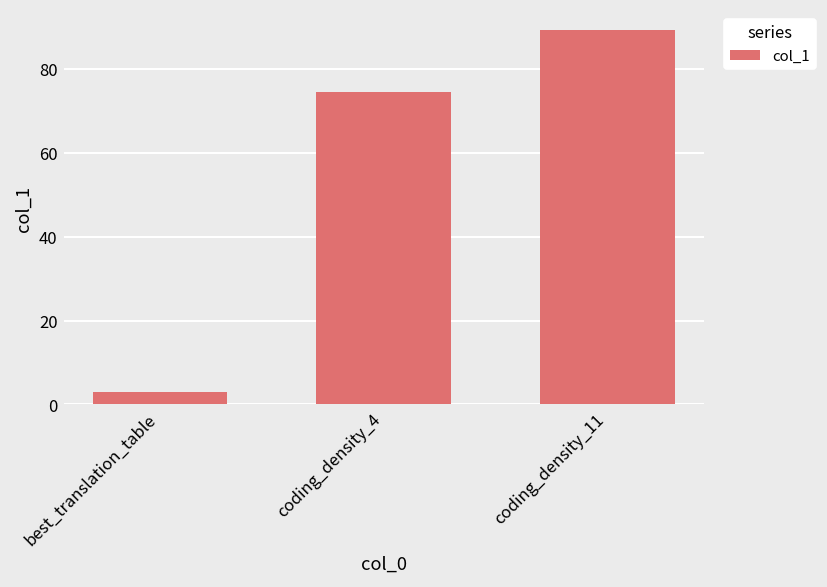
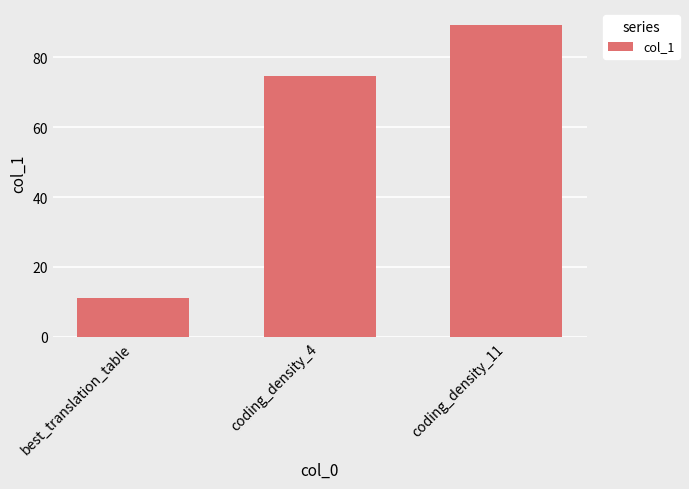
best_translation_table: 3 -> 11
